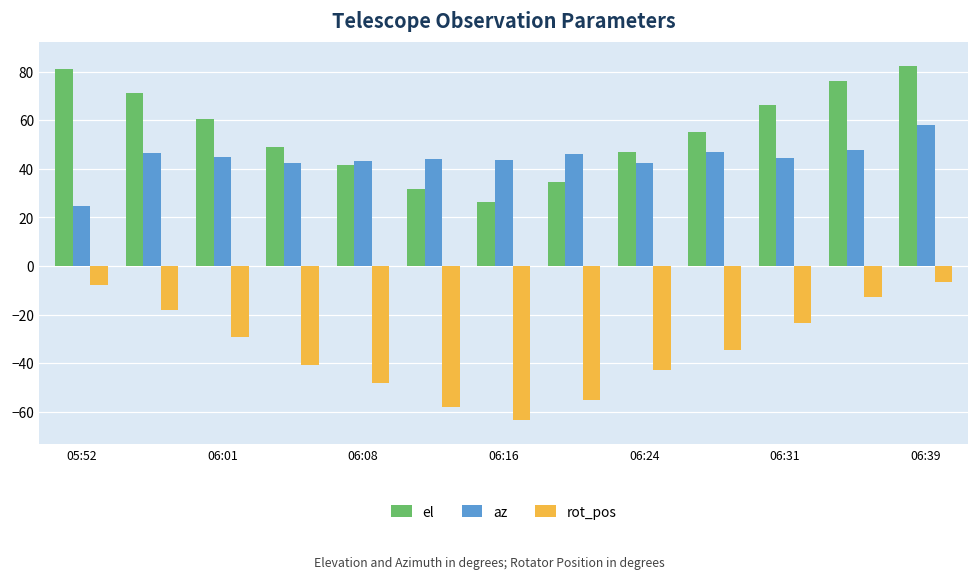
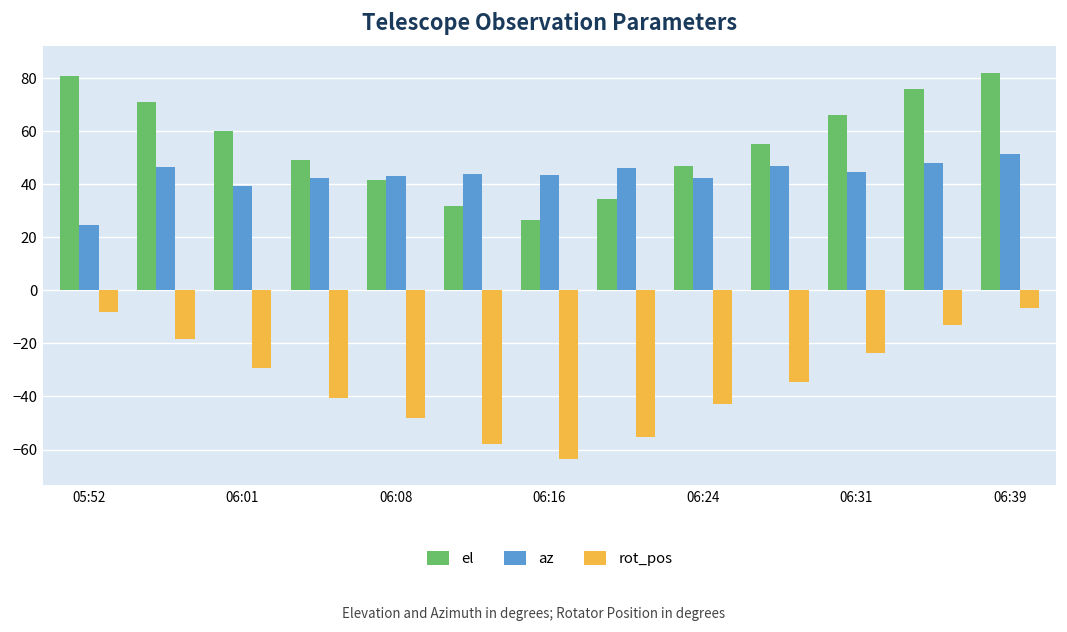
az, 06:01: 45 -> 39
az, 06:39: 58 -> 52
